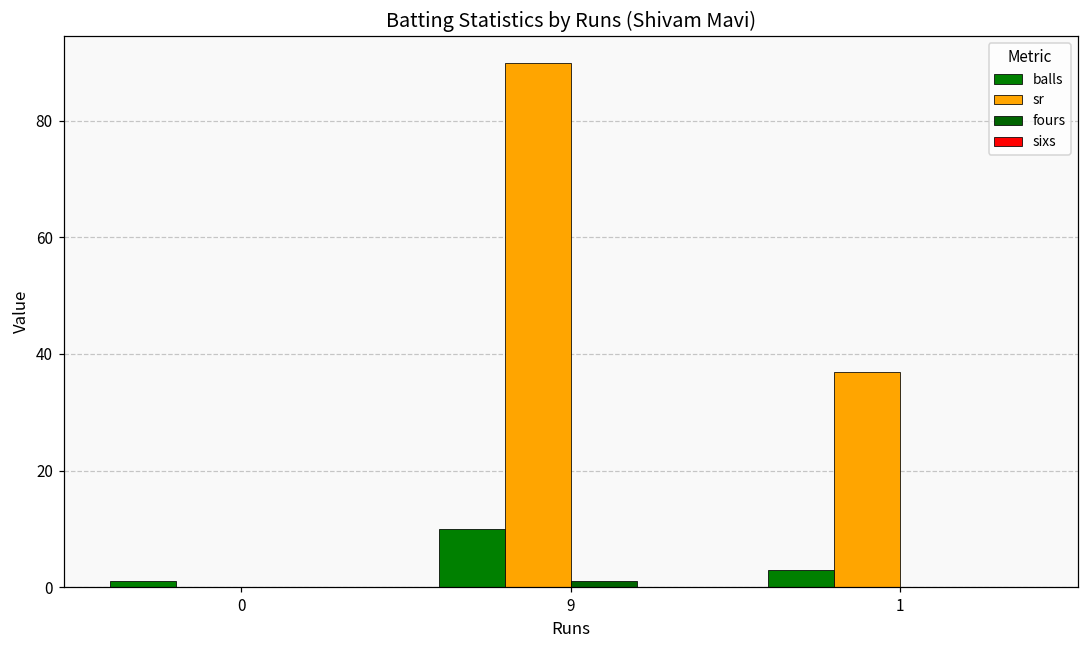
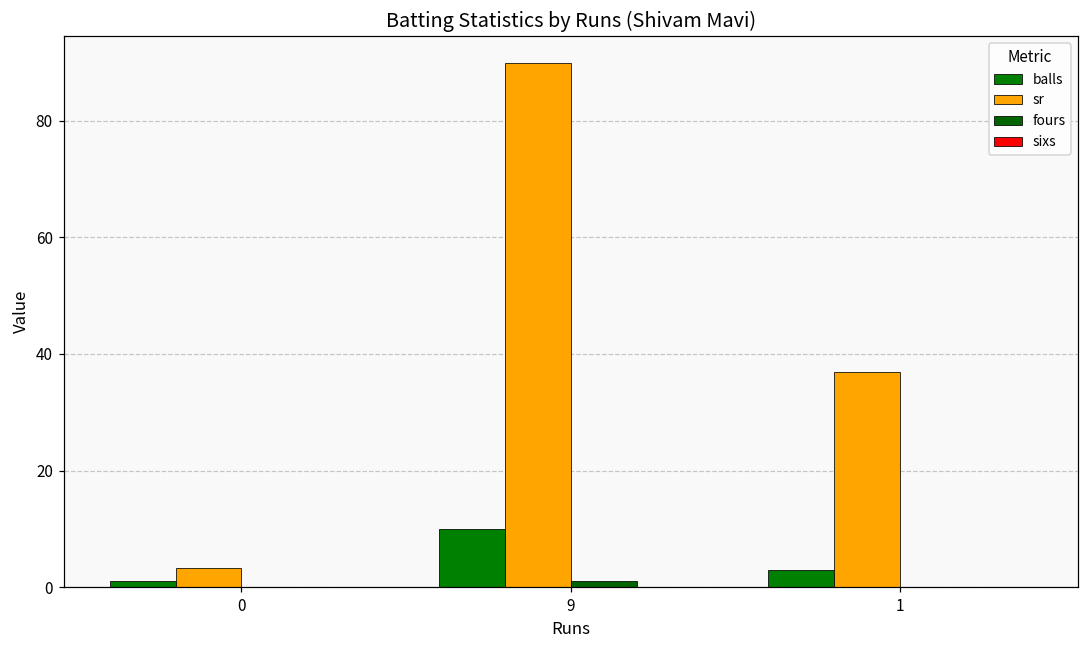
sr, 0: 0 -> 3
